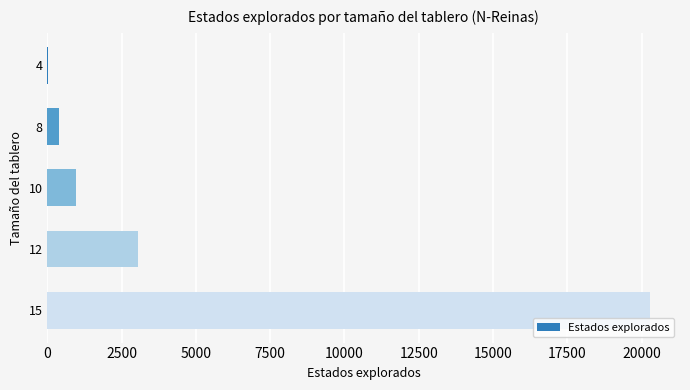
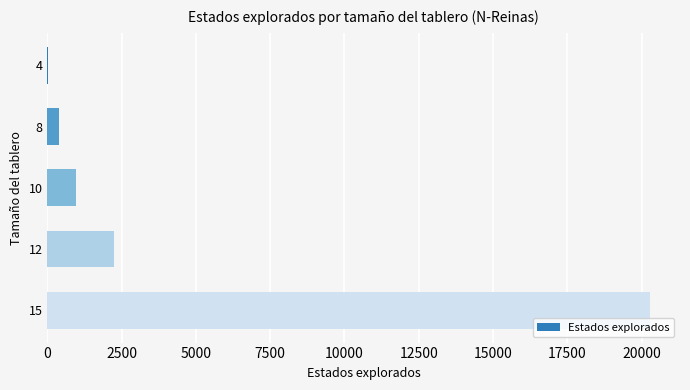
12: 3100 -> 2200
